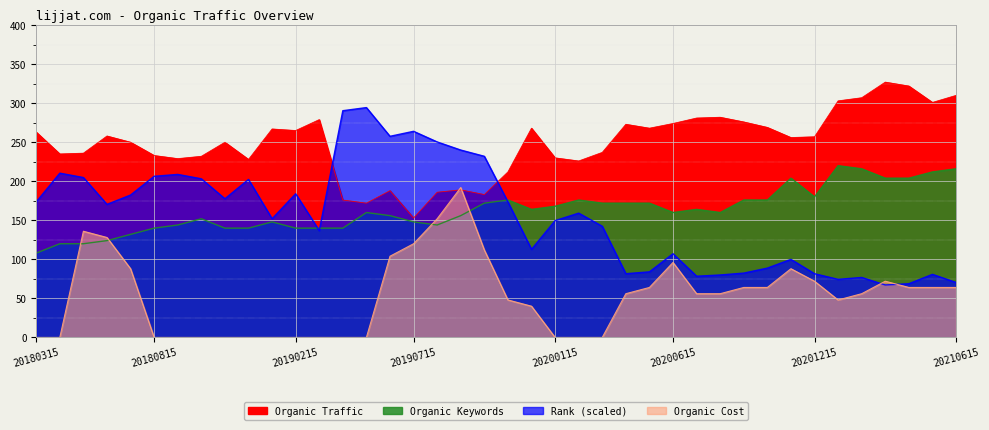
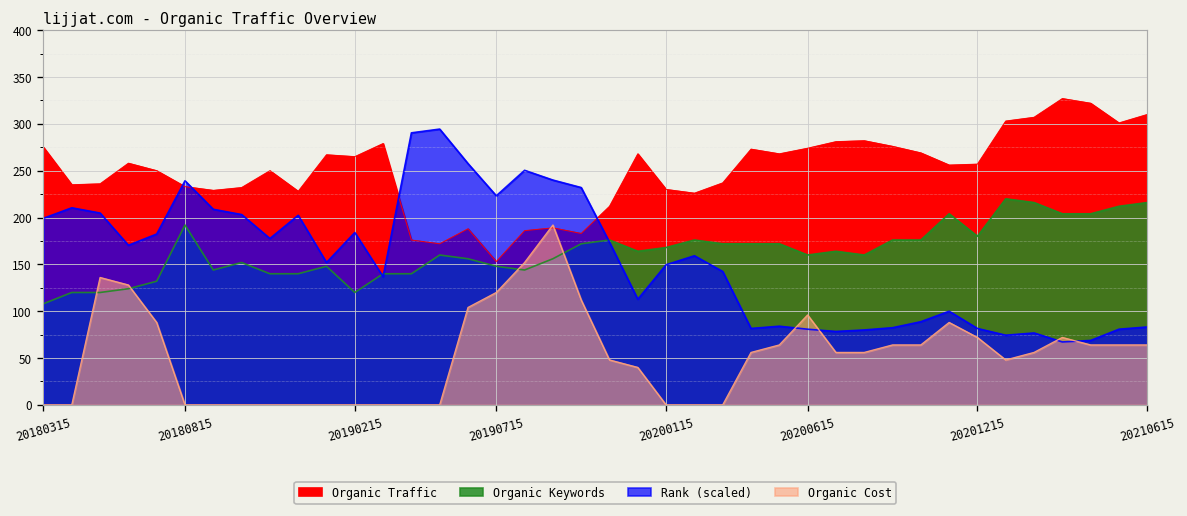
Organic Traffic, 20180315: 260 -> 280
Rank (scaled), 20180315: 170 -> 200
Organic Keywords, 20180815: 140 -> 190
Rank (scaled), 20180815: 210 -> 240
Organic Keywords, 20190215: 140 -> 120
Rank (scaled), 20190715: 260 -> 220
Rank (scaled), 20200615: 110 -> 80
Rank (scaled), 20210615: 70 -> 80
